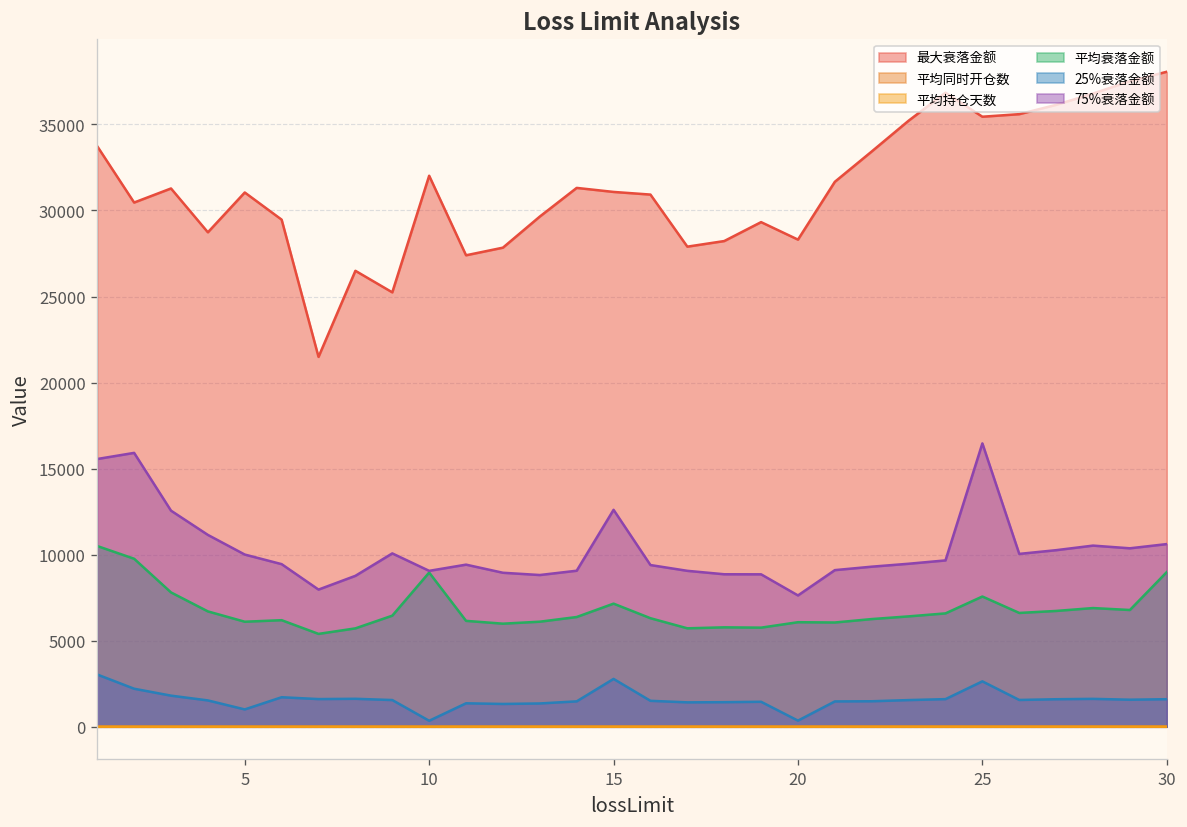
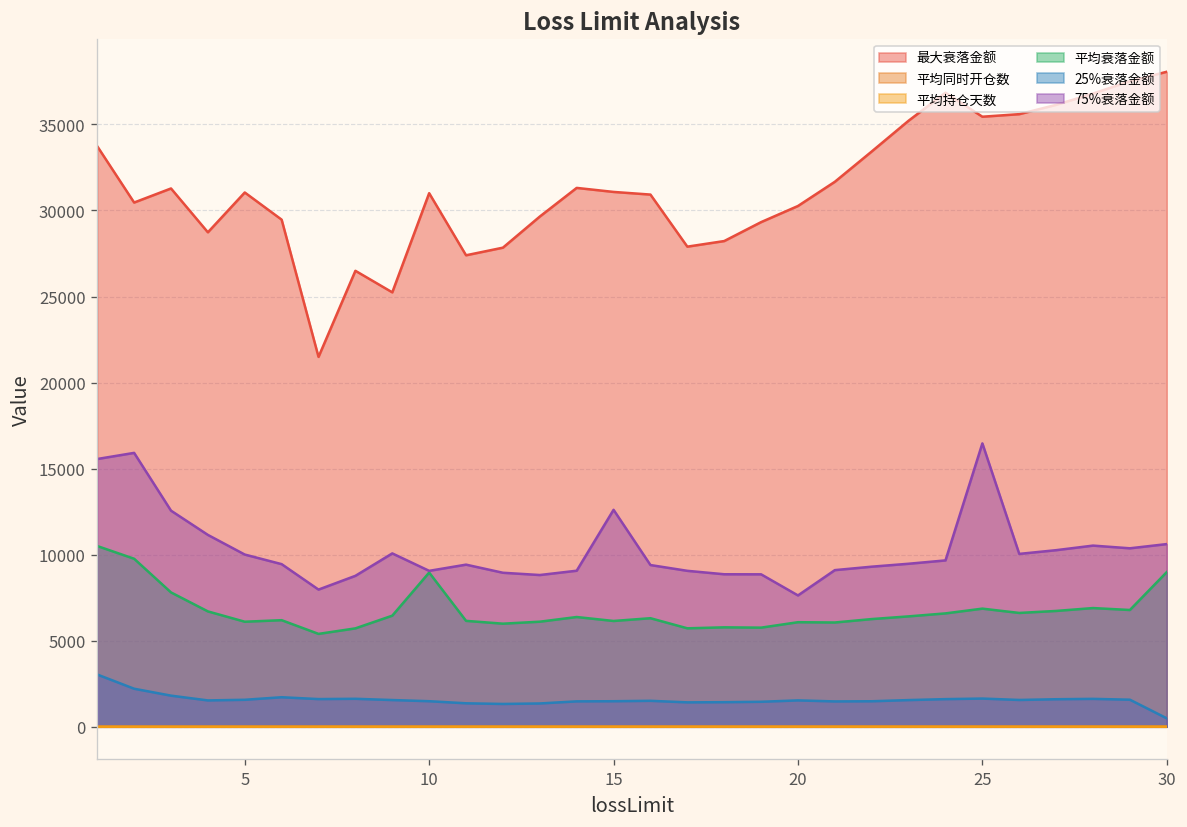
25%衰落金额, 5: 1000 -> 1600
最大衰落金额, 10: 32000 -> 31000
25%衰落金额, 10: 300 -> 1500
平均衰落金额, 15: 7200 -> 6100
25%衰落金额, 15: 2800 -> 1500
最大衰落金额, 20: 28300 -> 30300
25%衰落金额, 20: 400 -> 1500
平均衰落金额, 25: 7600 -> 6900
25%衰落金额, 25: 2600 -> 1600
25%衰落金额, 30: 1600 -> 500
